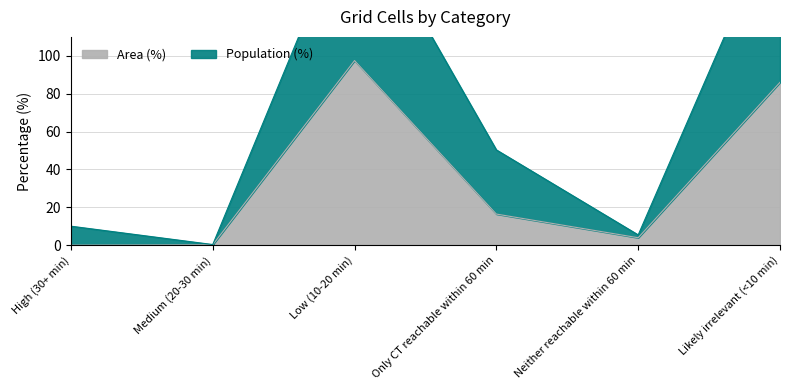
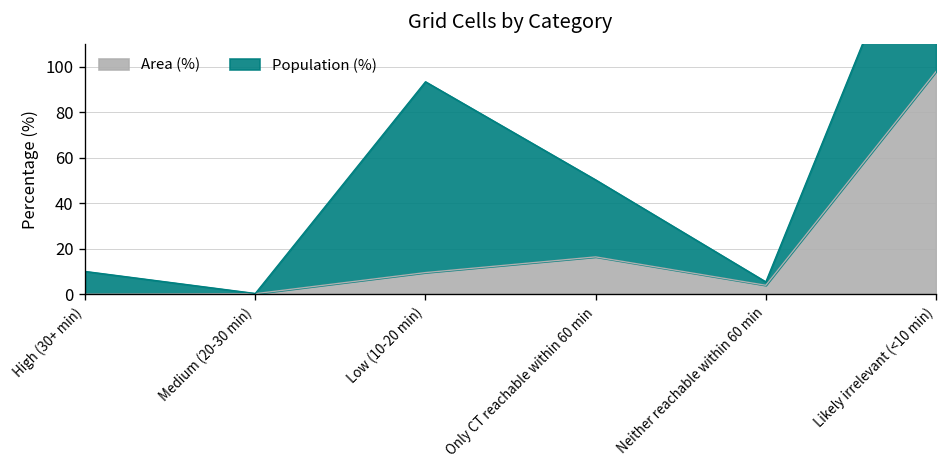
Area (%), Low (10-20 min): 98 -> 10
Area (%), Likely irrelevant (<10 min): 86 -> 98
